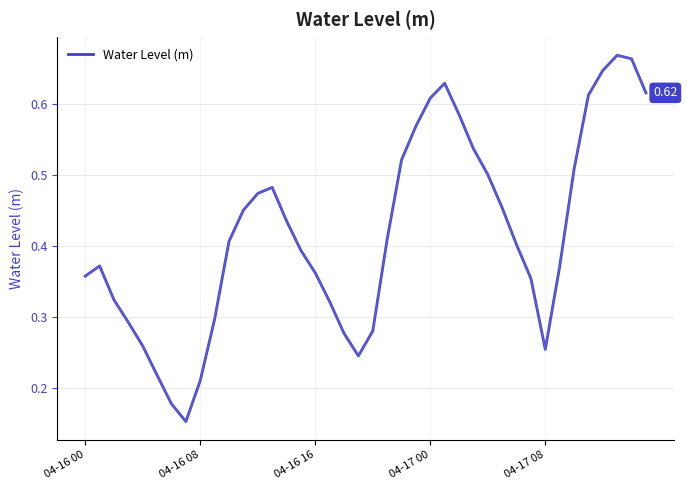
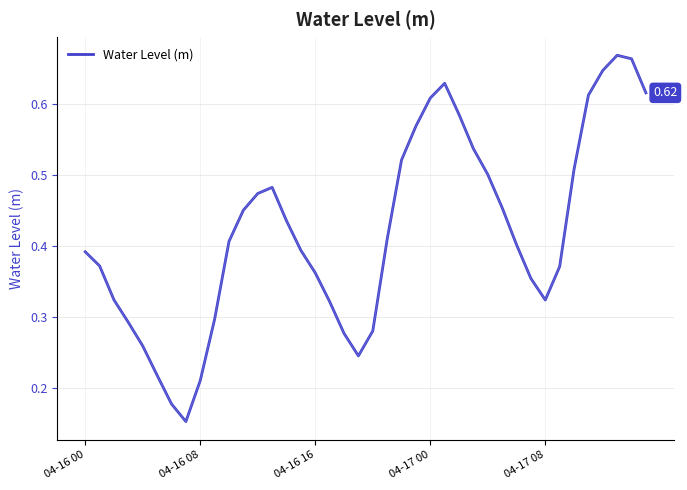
04-16 00: 0.36 -> 0.39
04-17 08: 0.25 -> 0.32
